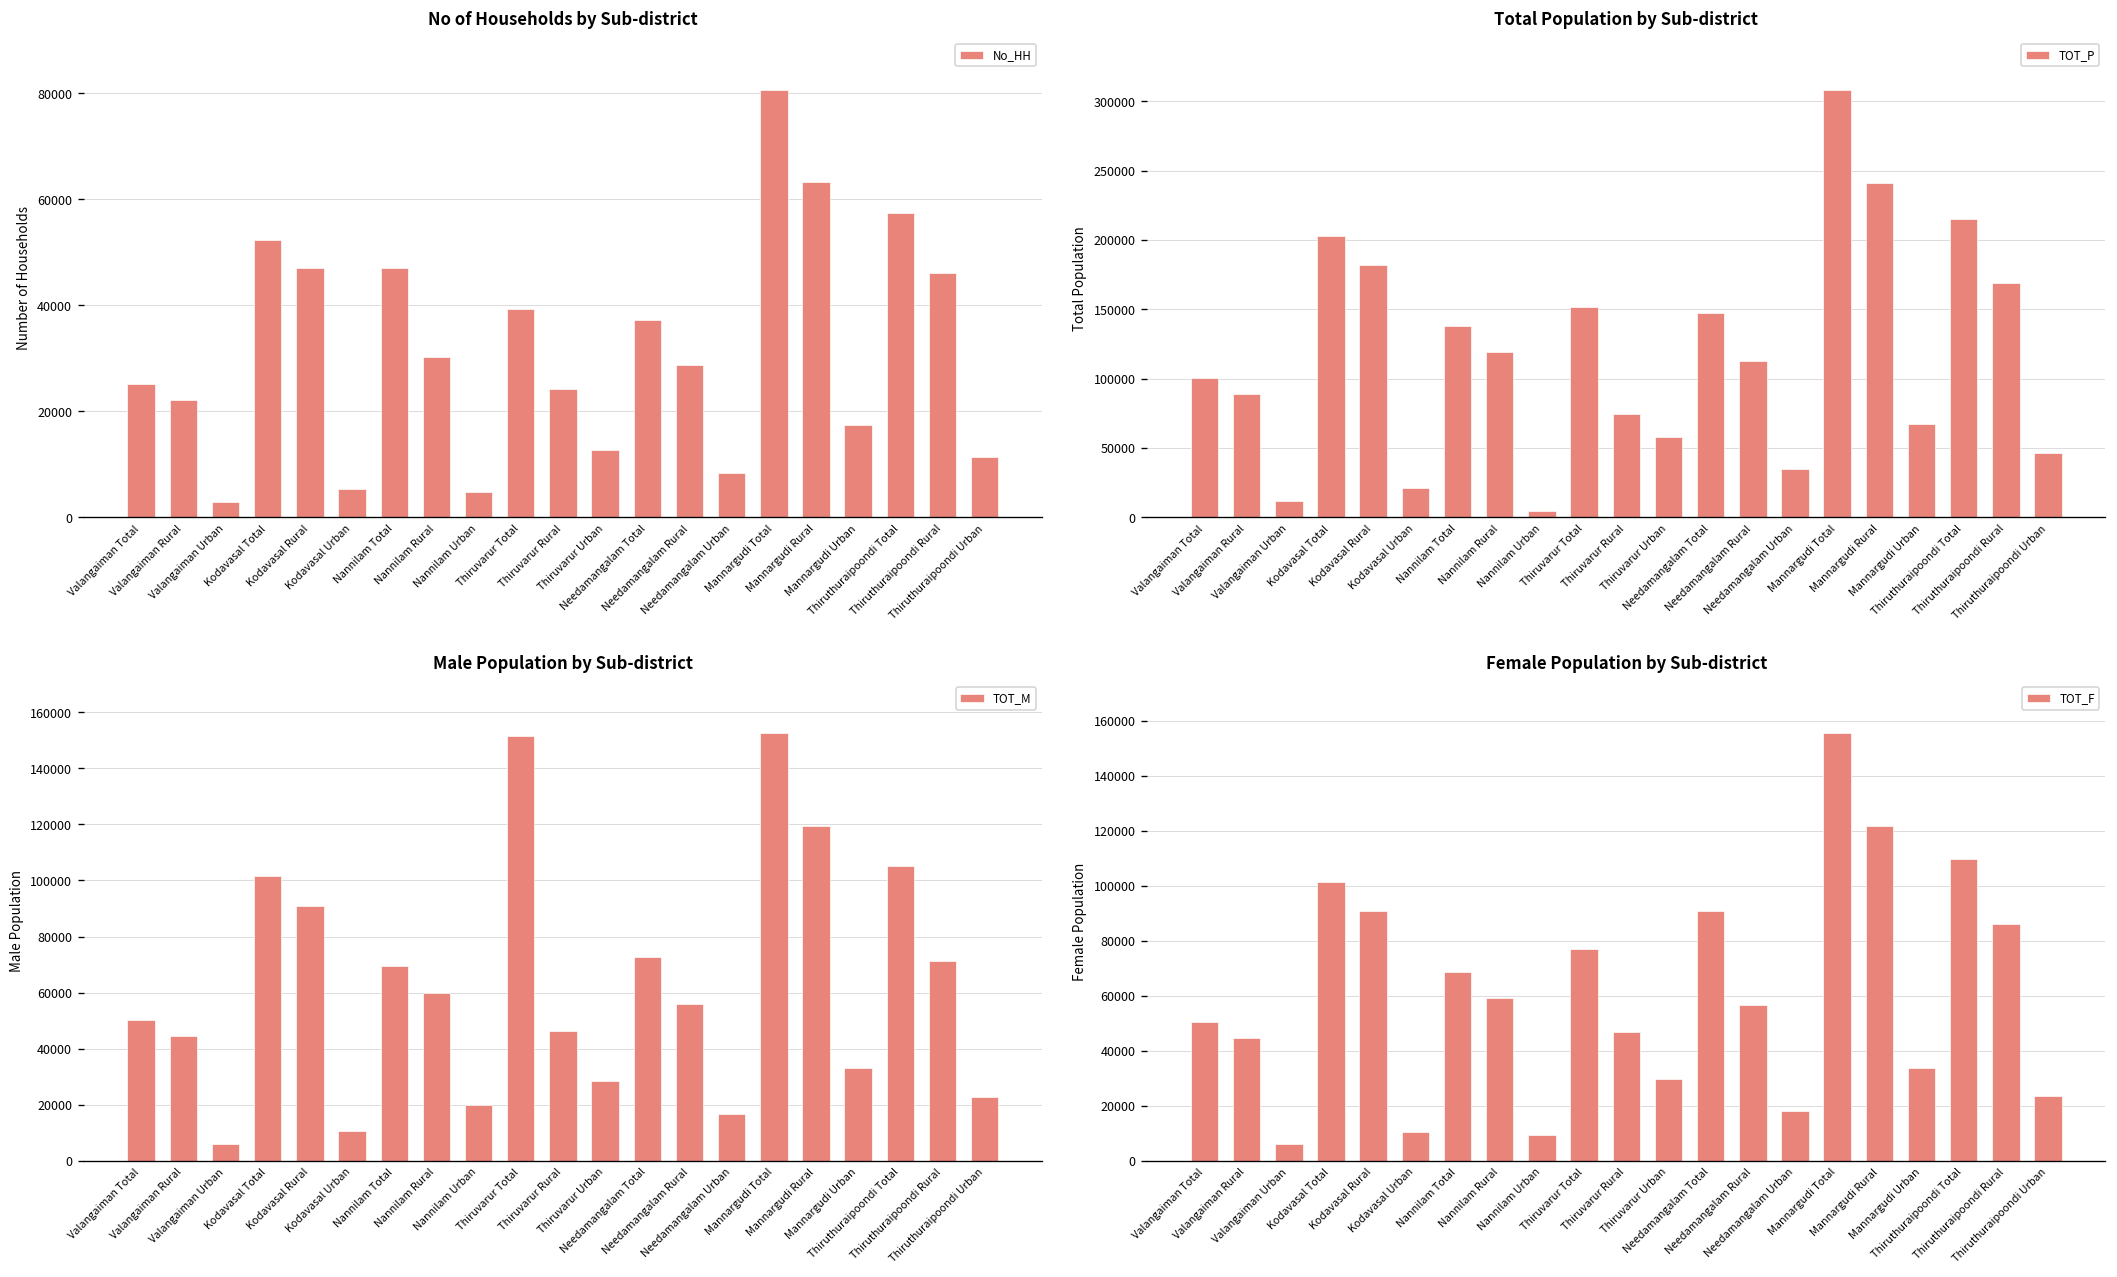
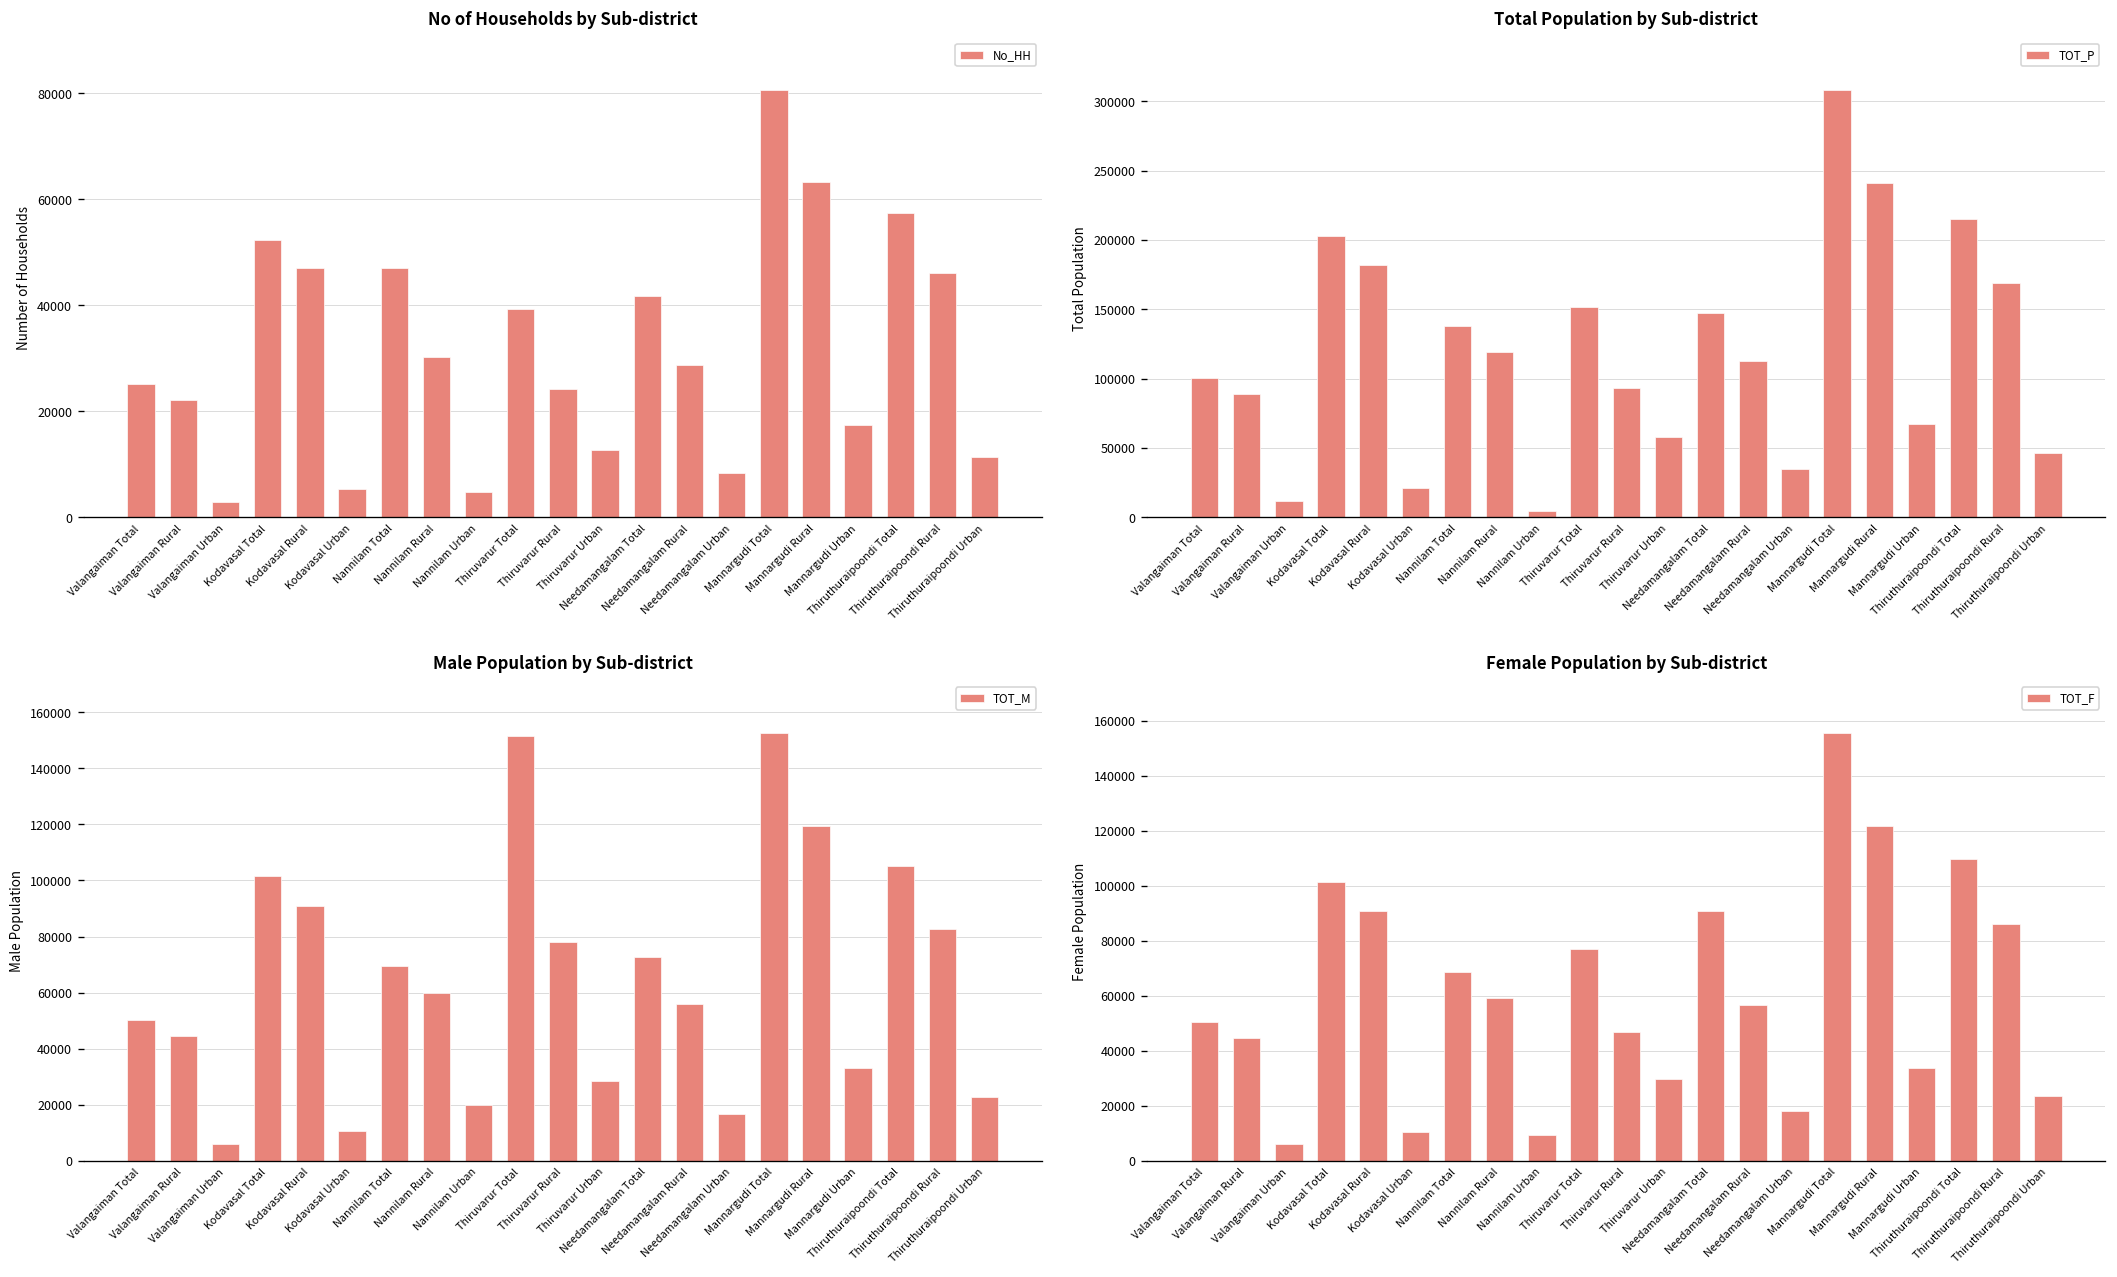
No of Households by Sub-district, Needamangalam Total: 37000 -> 42000
Total Population by Sub-district, Thiruvarur Rural: 74000 -> 93000
Male Population by Sub-district, Thiruvarur Rural: 46000 -> 78000
Male Population by Sub-district, Thiruthuraipoondi Rural: 71000 -> 83000
